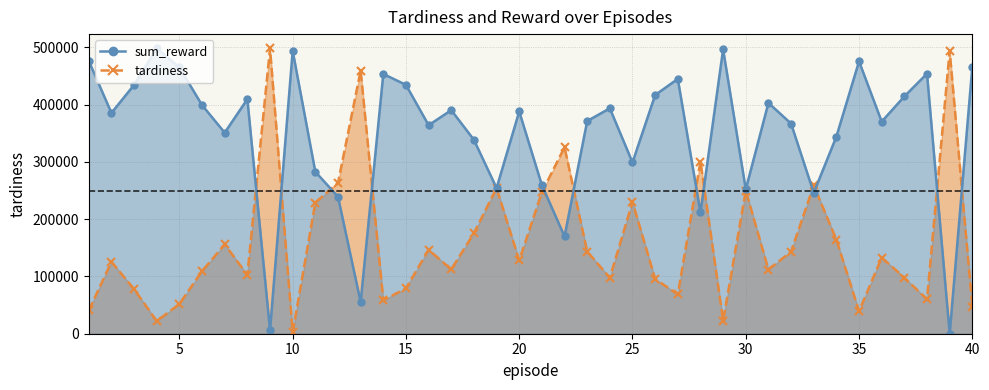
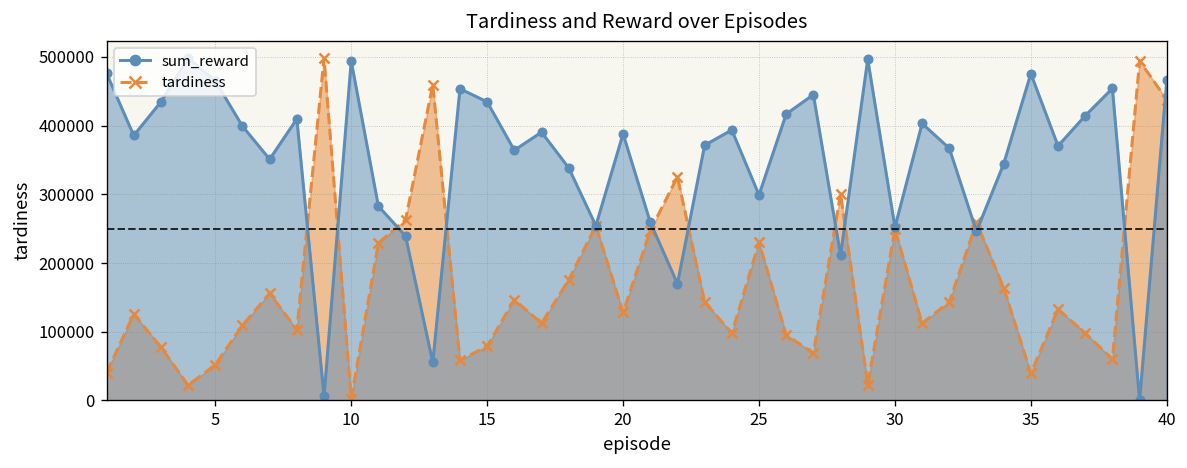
tardiness, 40: 50000 -> 440000
